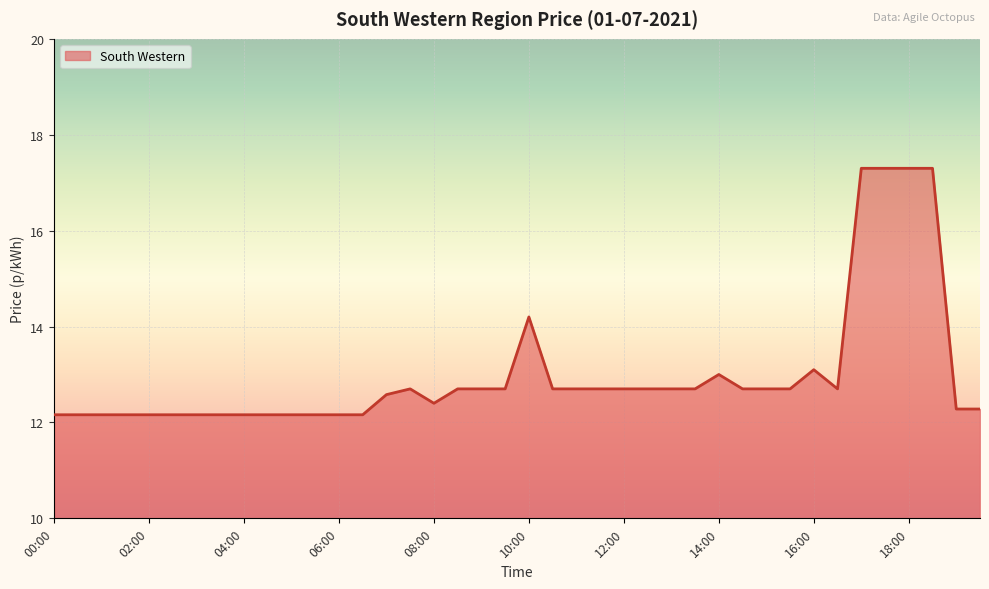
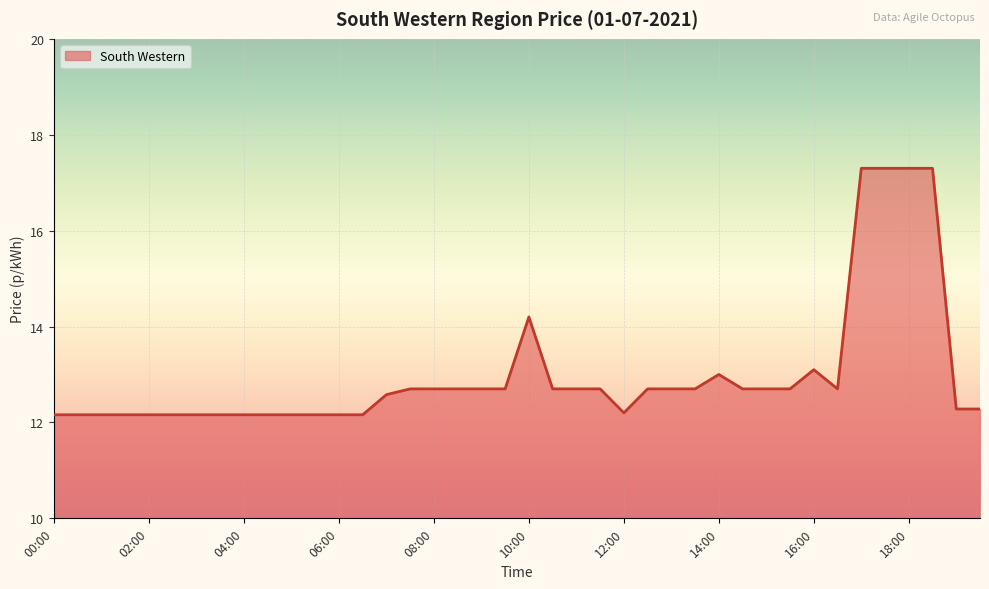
08:00: 12.4 -> 12.7
12:00: 12.7 -> 12.2
